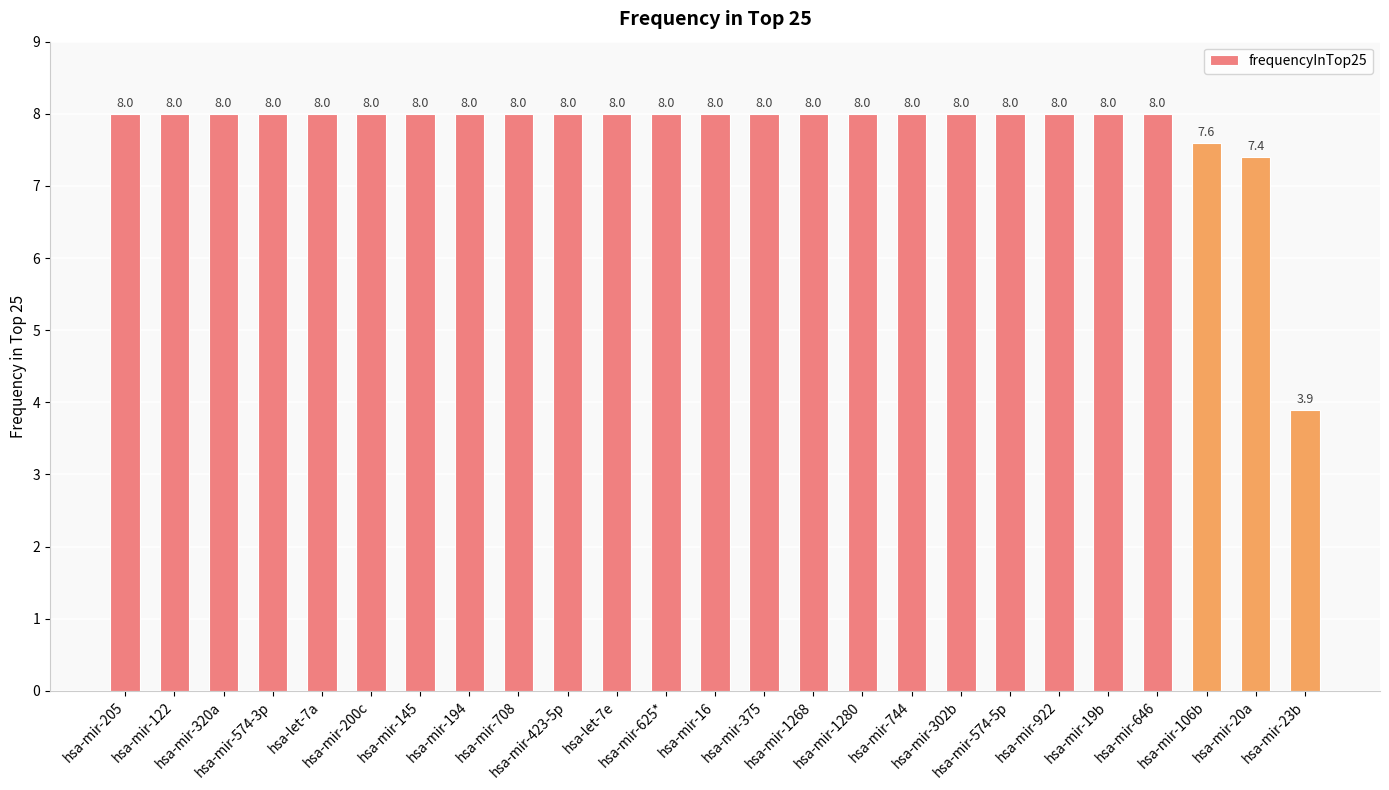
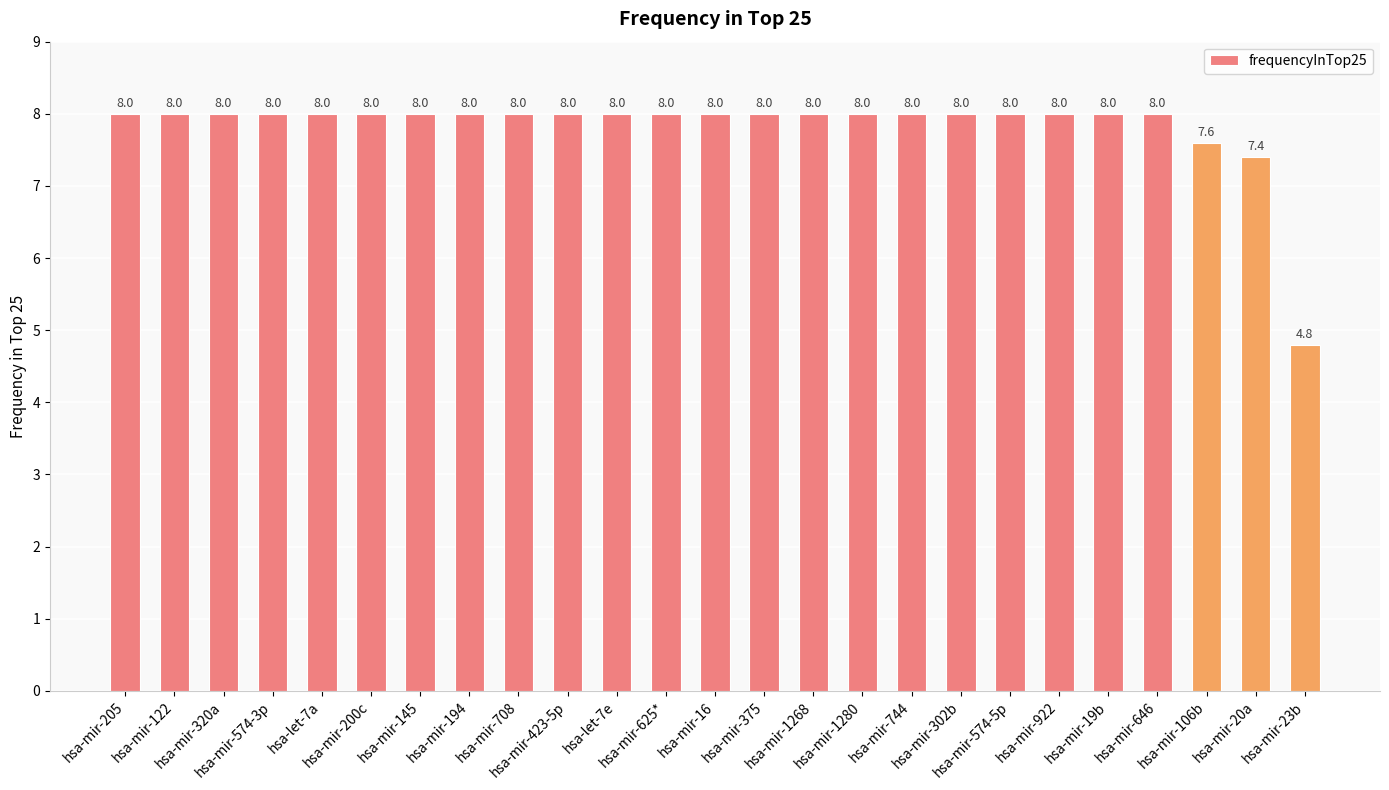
hsa-mir-23b: 3.9 -> 4.8
